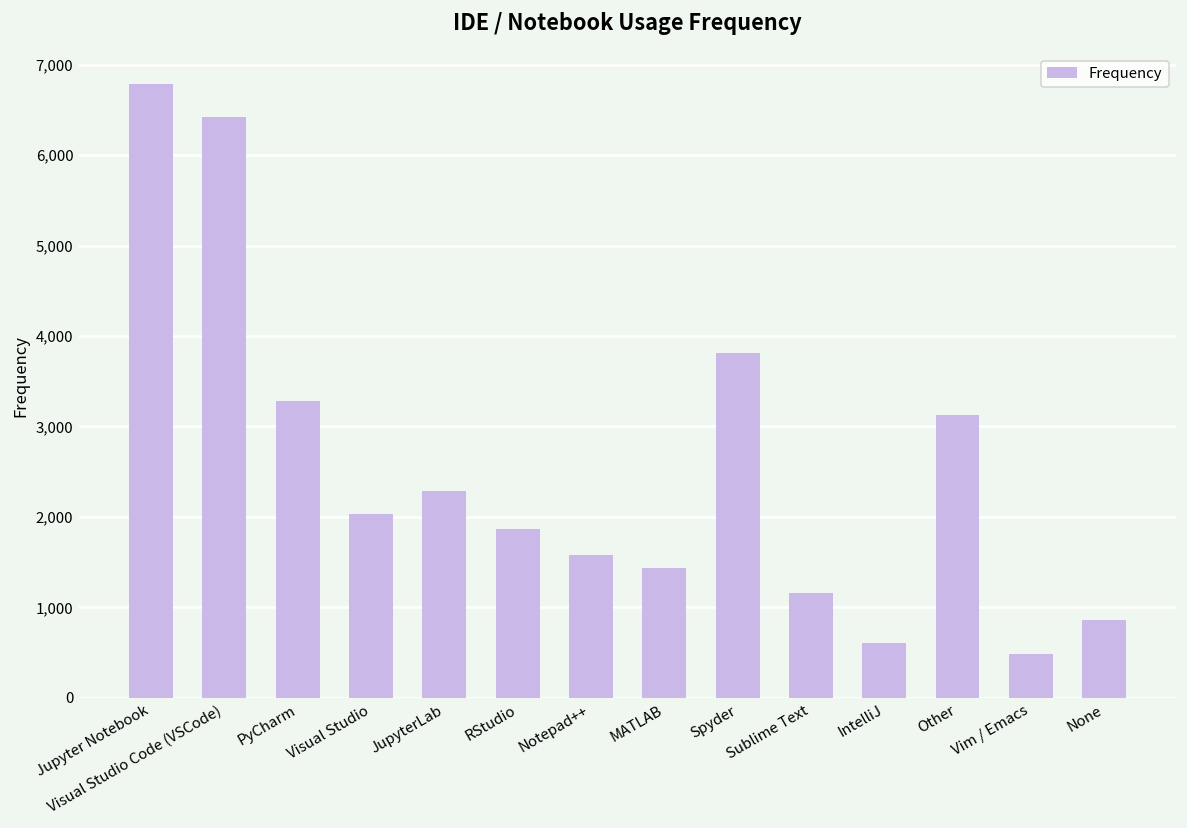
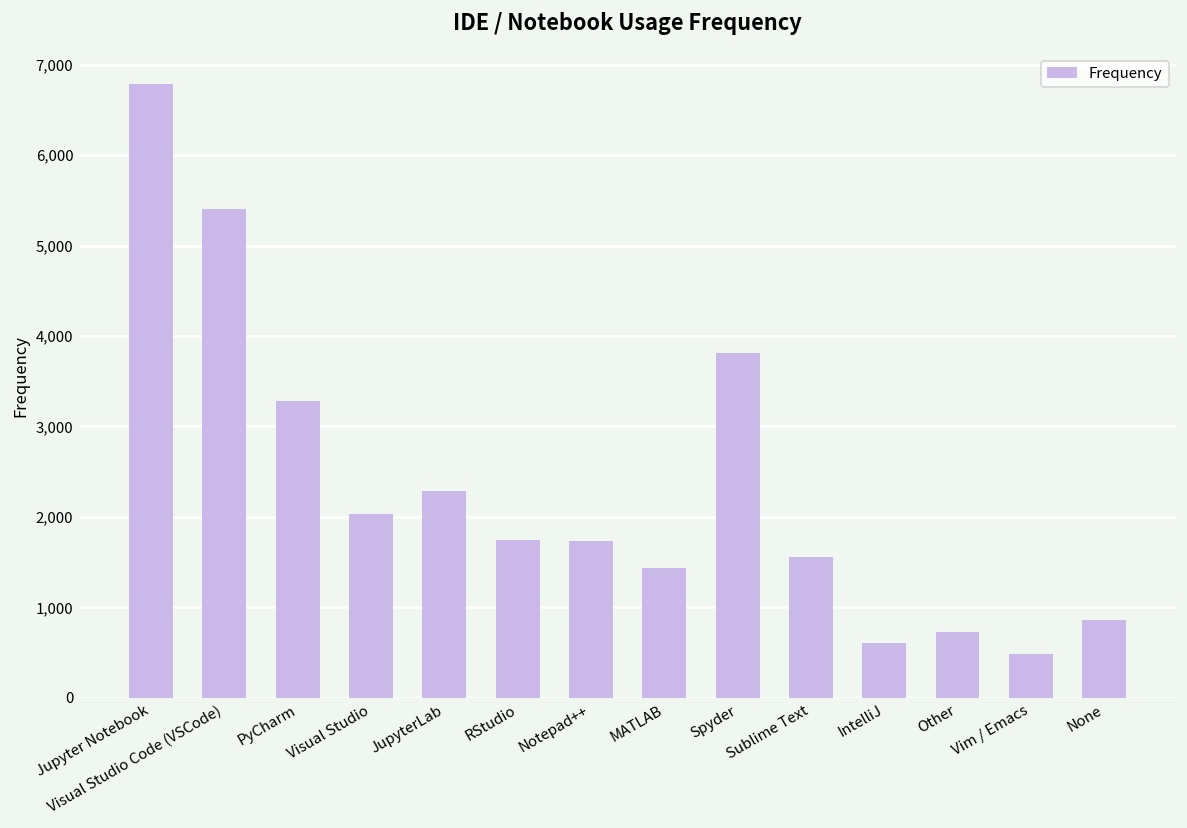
Visual Studio Code (VSCode): 6,400 -> 5,400
RStudio: 1,900 -> 1,700
Notepad++: 1,600 -> 1,700
Sublime Text: 1,200 -> 1,600
Other: 3,100 -> 700
